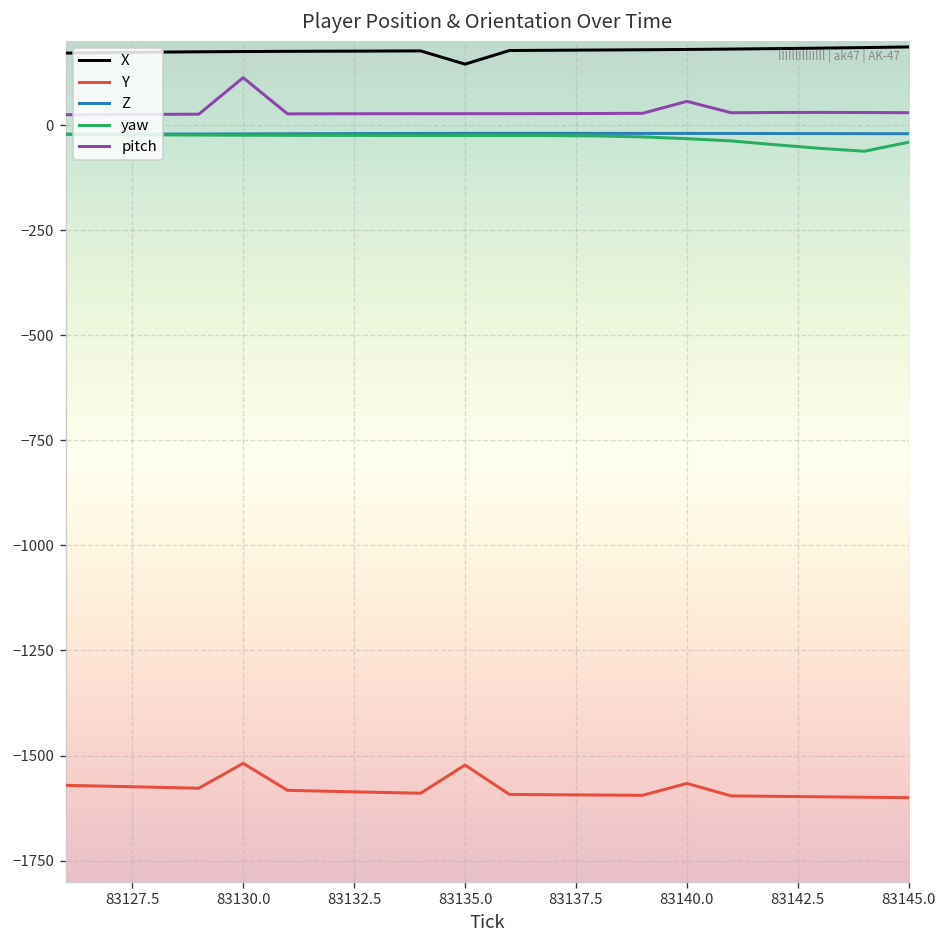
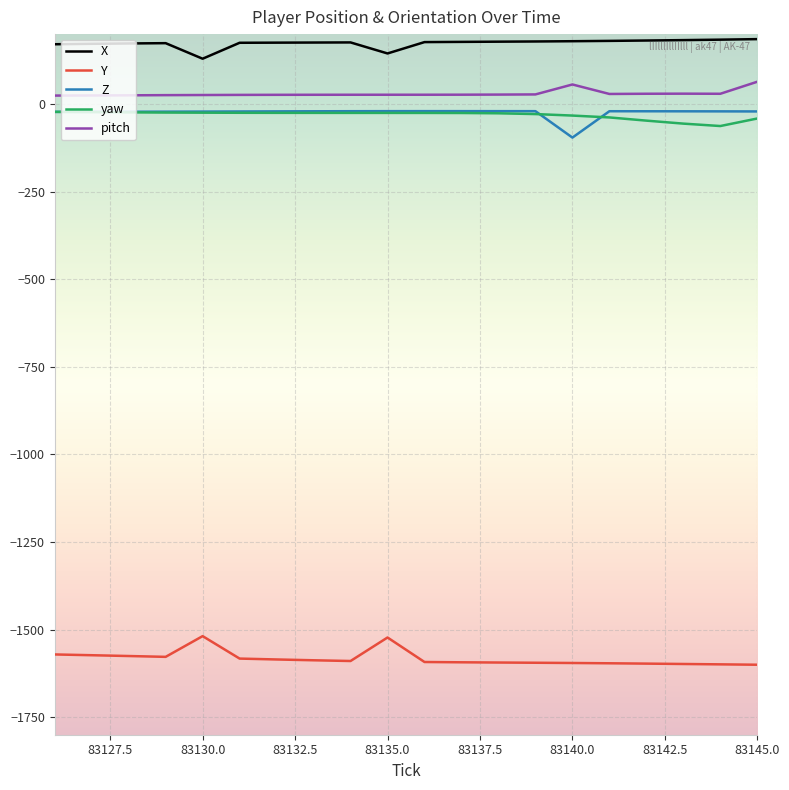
X, 83130.0: 170 -> 130
pitch, 83130.0: 110 -> 30
Y, 83140.0: -1570 -> -1600
Z, 83140.0: -20 -> -100
pitch, 83145.0: 30 -> 60
